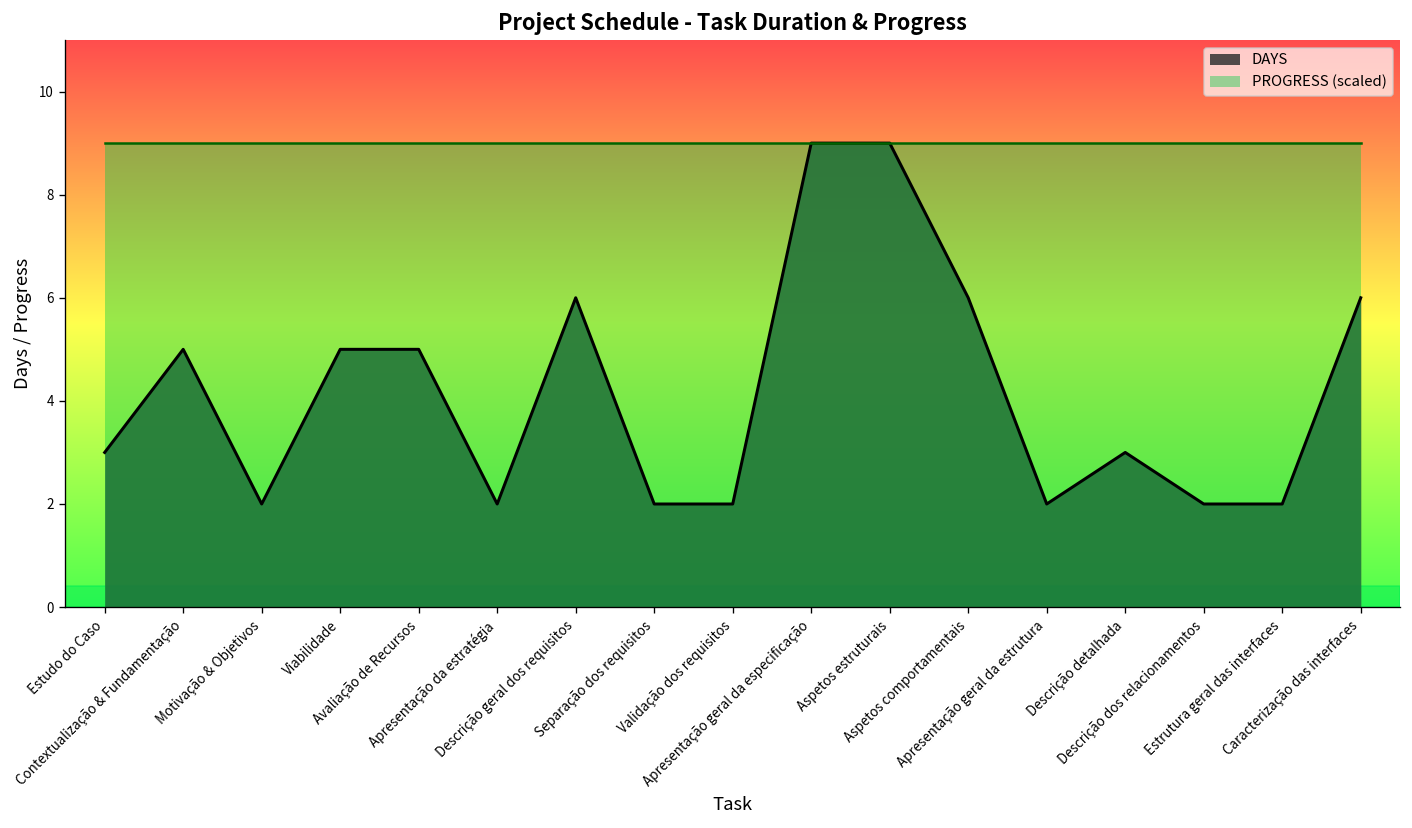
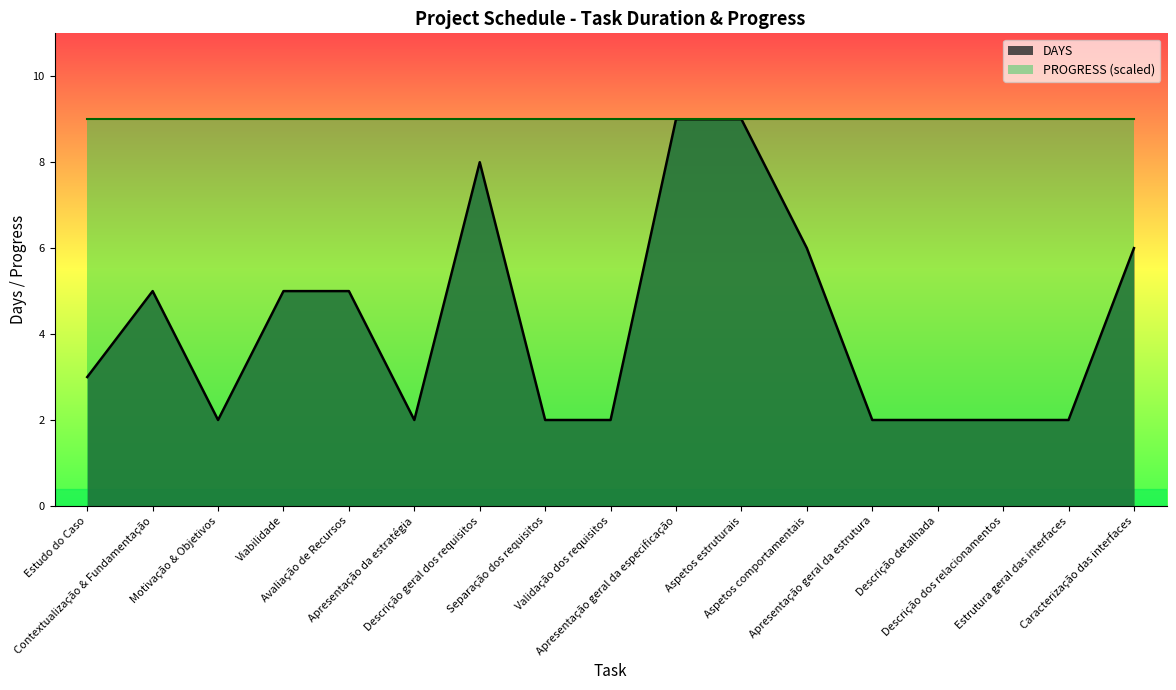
DAYS, Descrição geral dos requisitos: 6 -> 8
DAYS, Descrição detalhada: 3 -> 2
